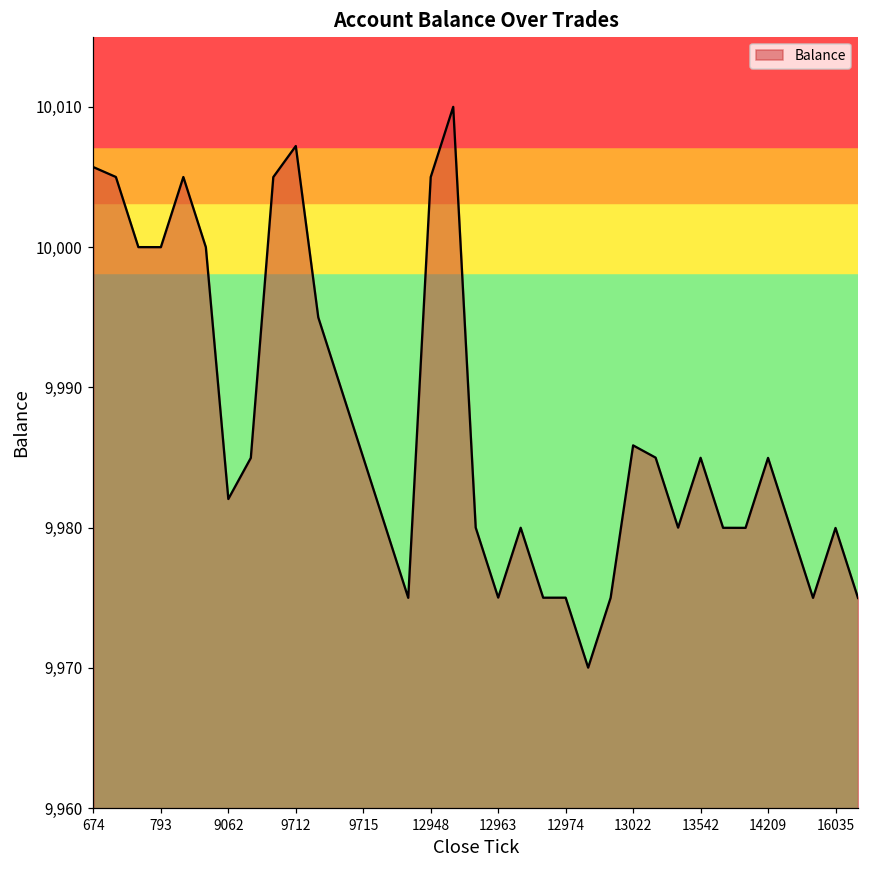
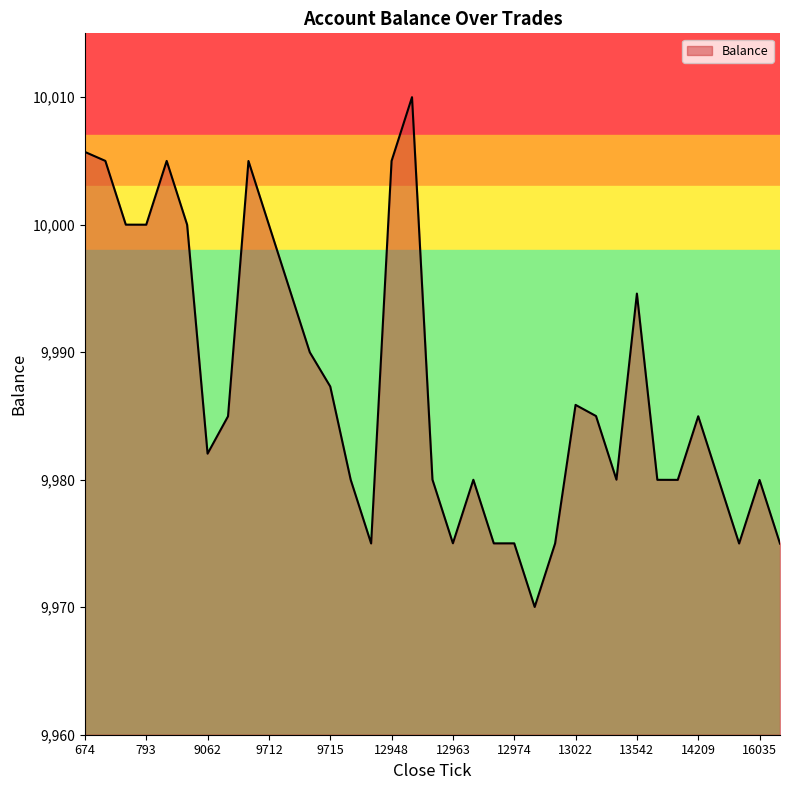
9712: 10,007.2 -> 10,000.0
9715: 9,985.0 -> 9,987.3
13542: 9,985.0 -> 9,994.6
